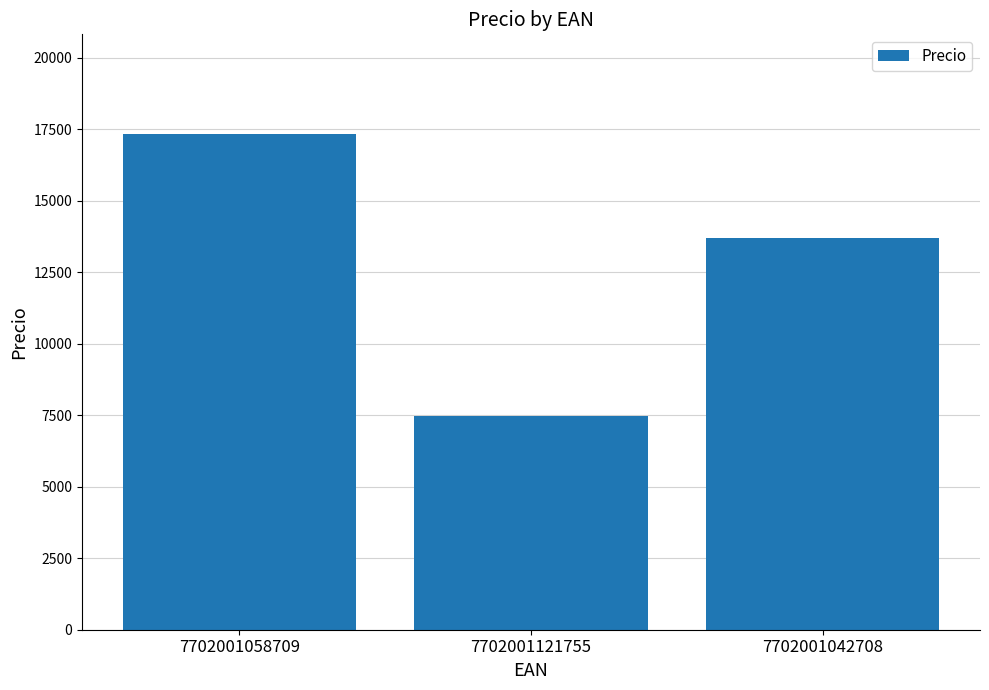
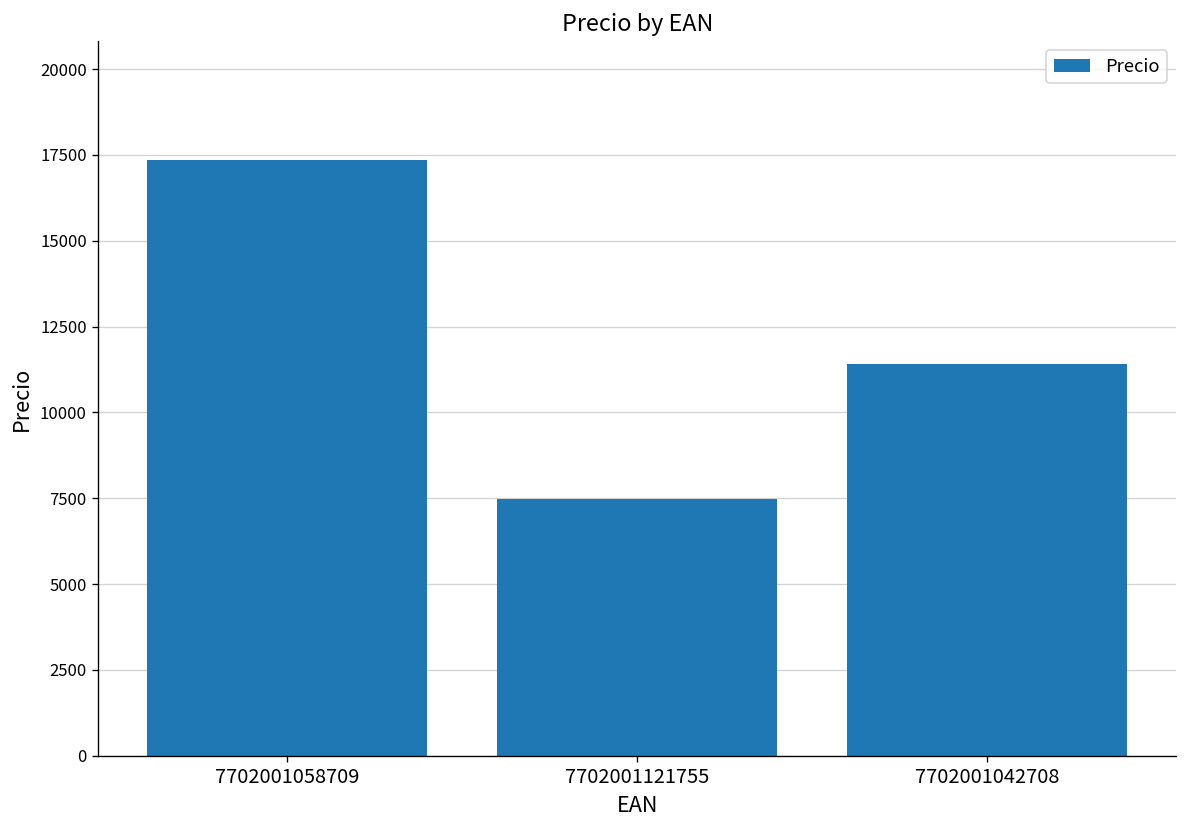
7702001042708: 13700 -> 11400
